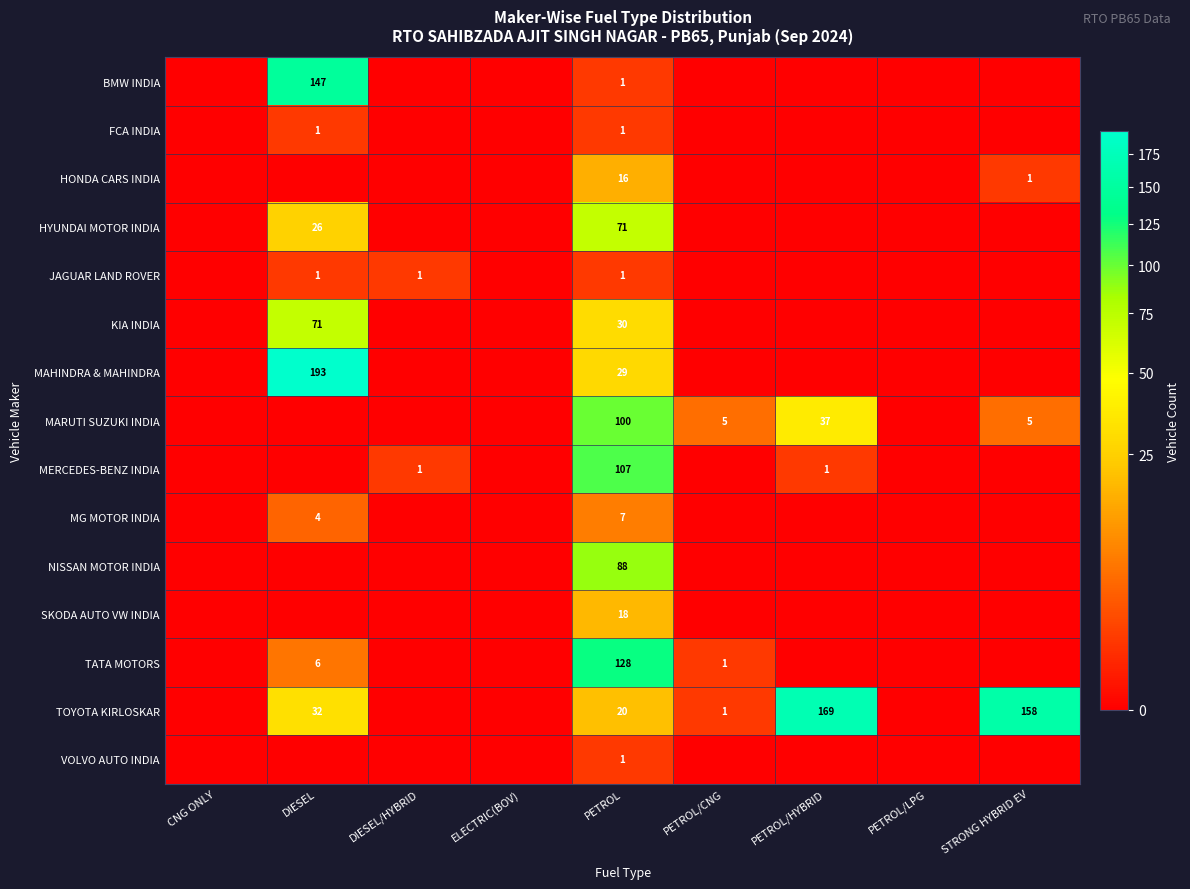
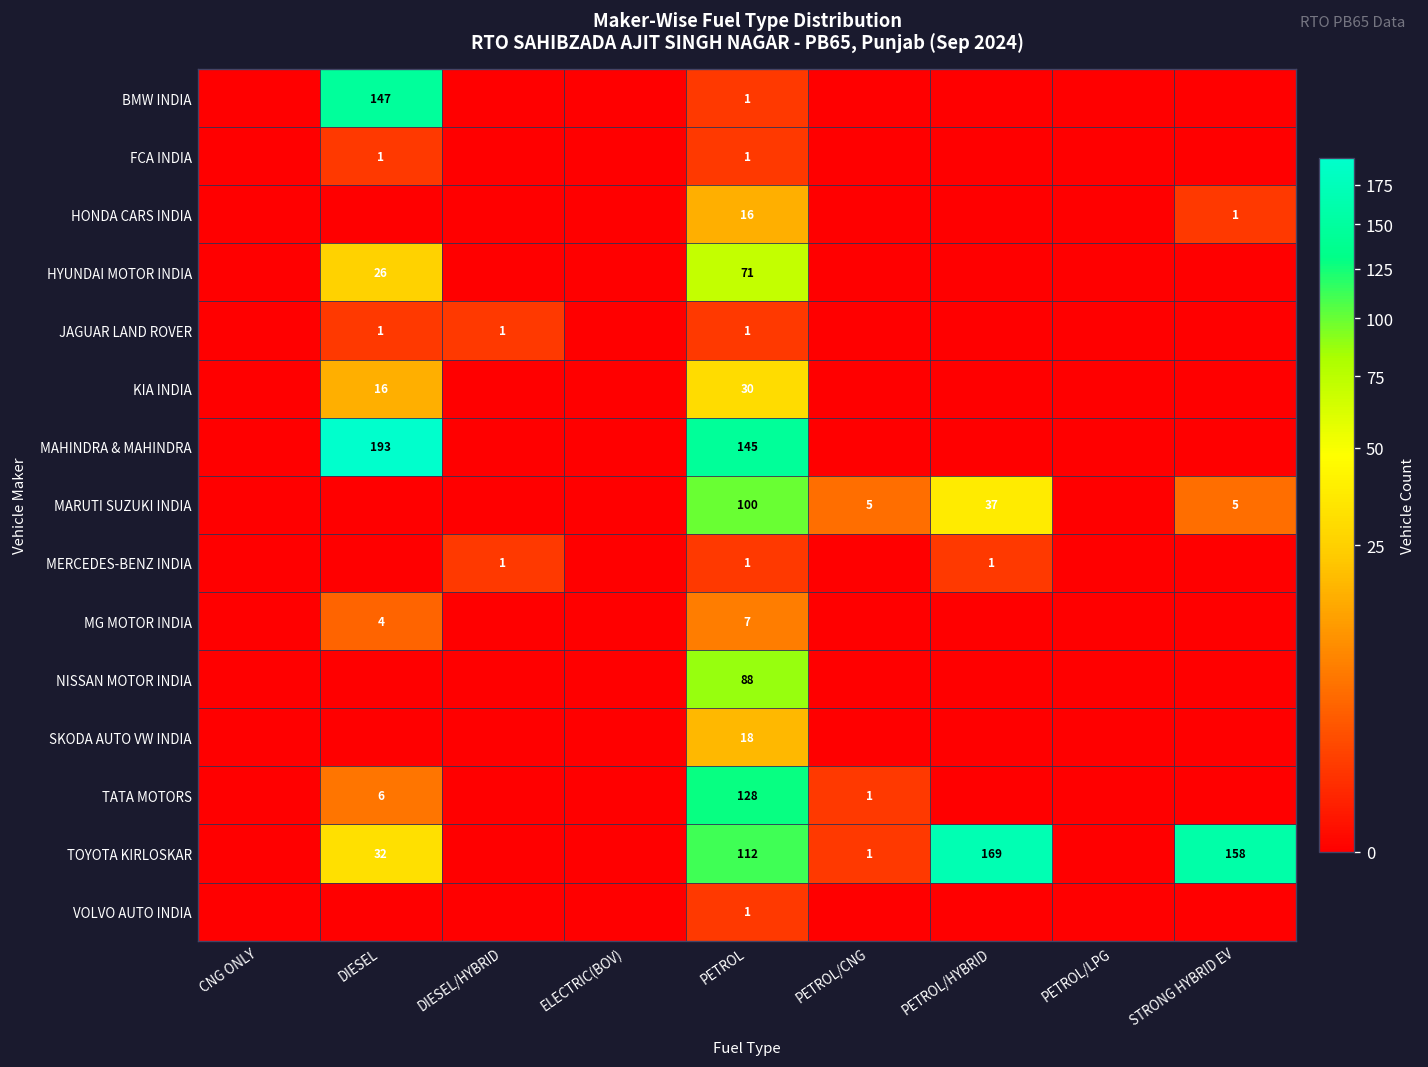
KIA INDIA, DIESEL: 71 -> 16
MAHINDRA & MAHINDRA, PETROL: 29 -> 145
MERCEDES-BENZ INDIA, PETROL: 107 -> 1
TOYOTA KIRLOSKAR, PETROL: 20 -> 112
